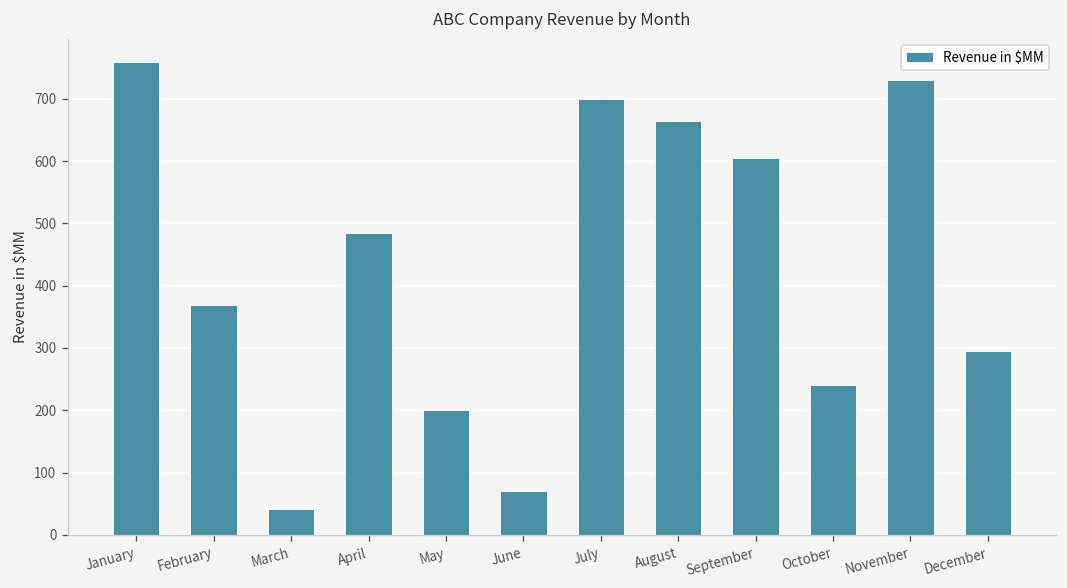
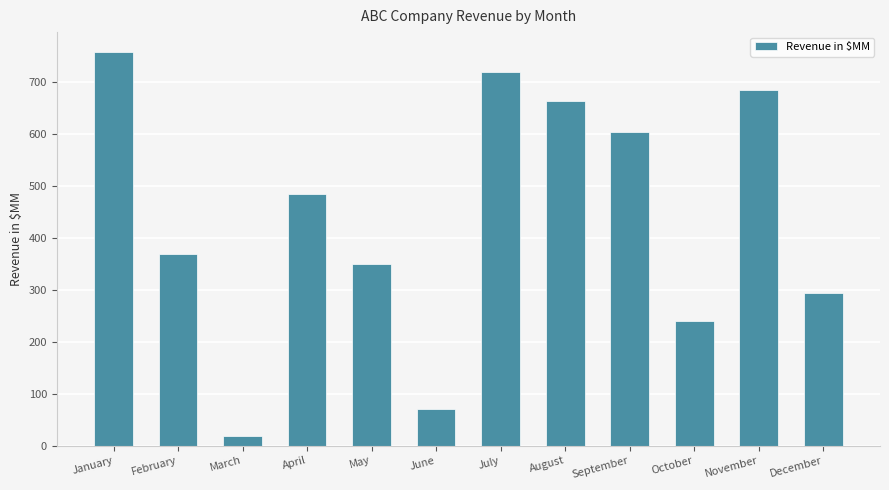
March: 40 -> 20
May: 200 -> 350
July: 700 -> 720
November: 730 -> 690
